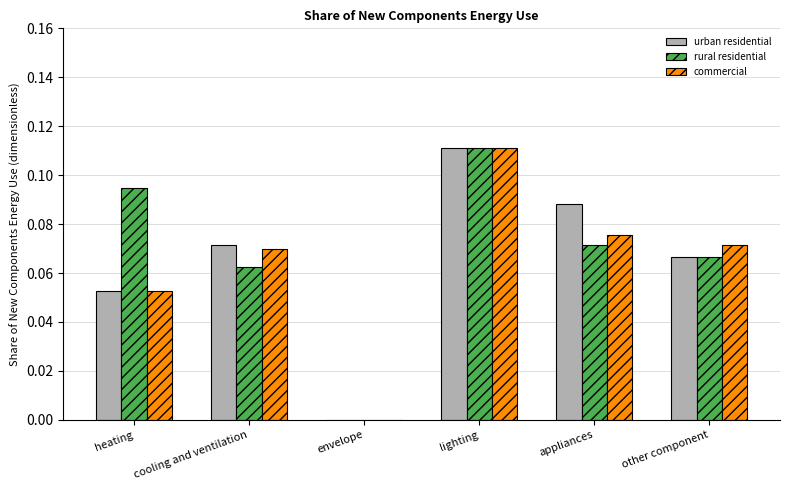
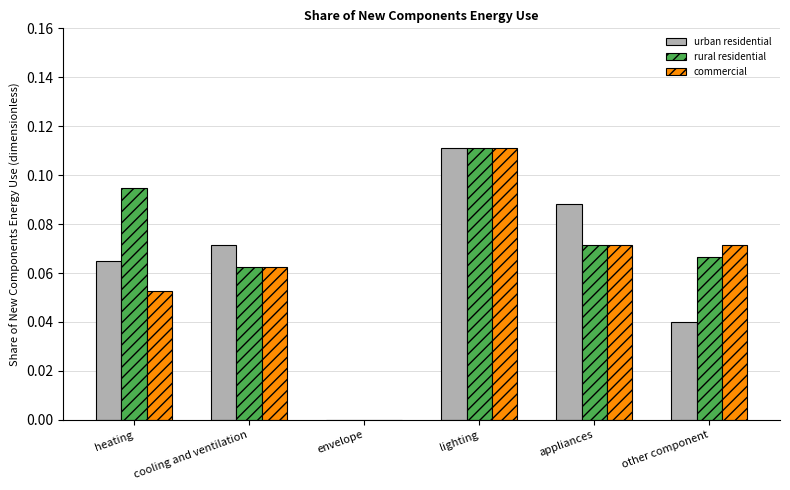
urban residential, heating: 0.053 -> 0.065
commercial, cooling and ventilation: 0.070 -> 0.063
commercial, appliances: 0.076 -> 0.071
urban residential, other component: 0.067 -> 0.040
